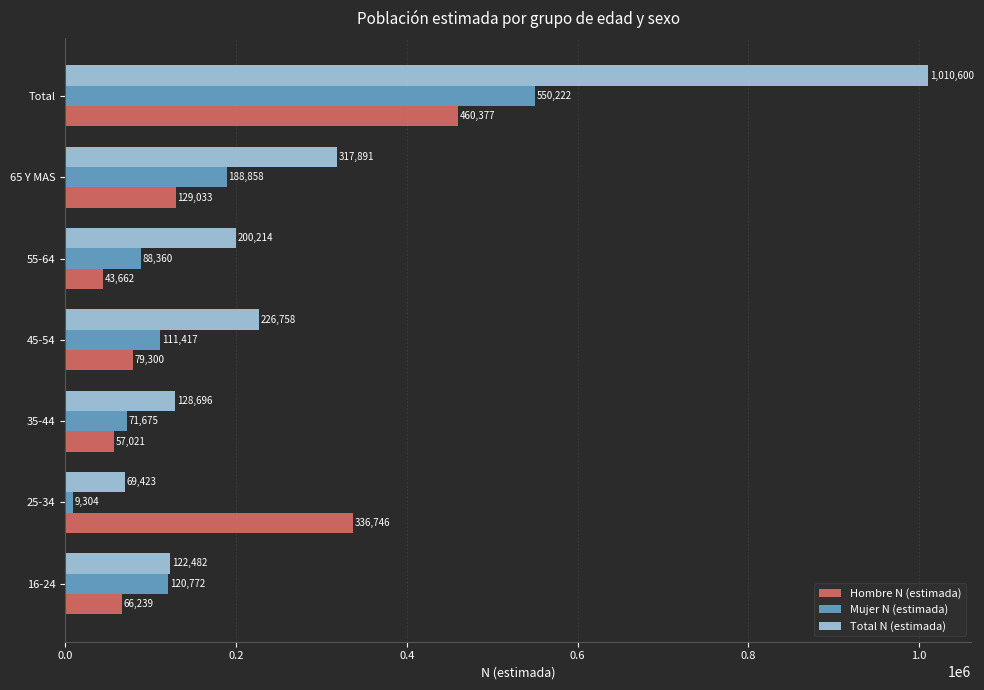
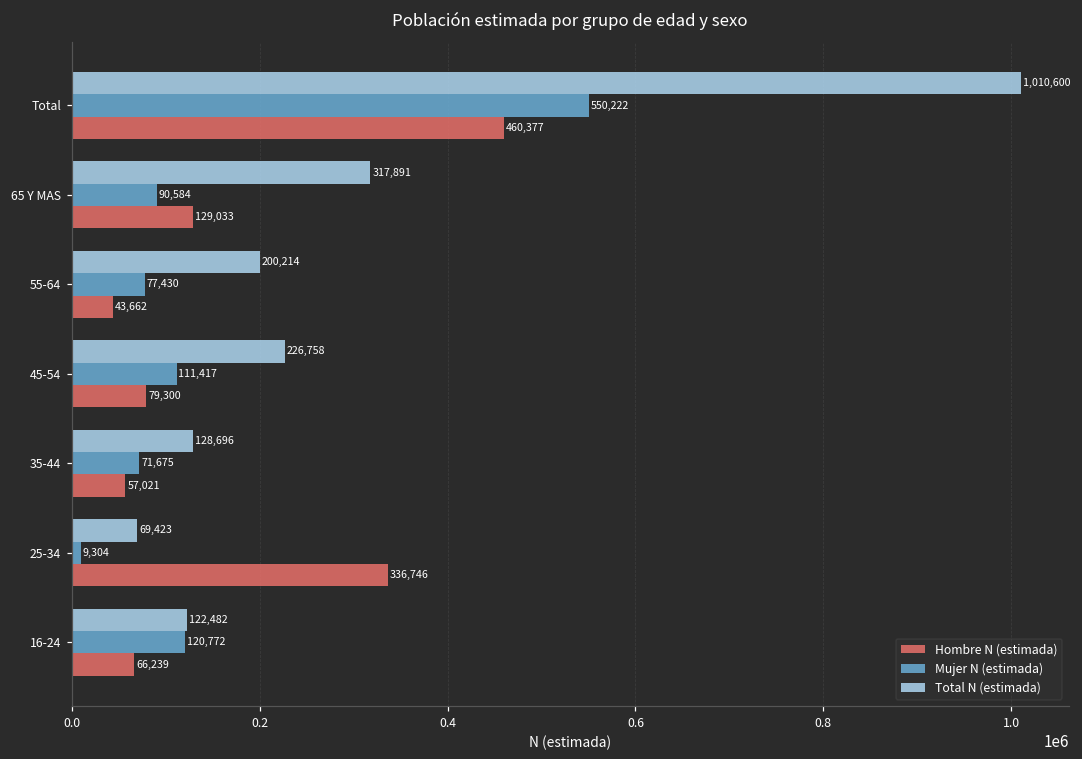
Mujer N (estimada), 65 Y MAS: 188,858 -> 90,584
Mujer N (estimada), 55-64: 88,360 -> 77,430
